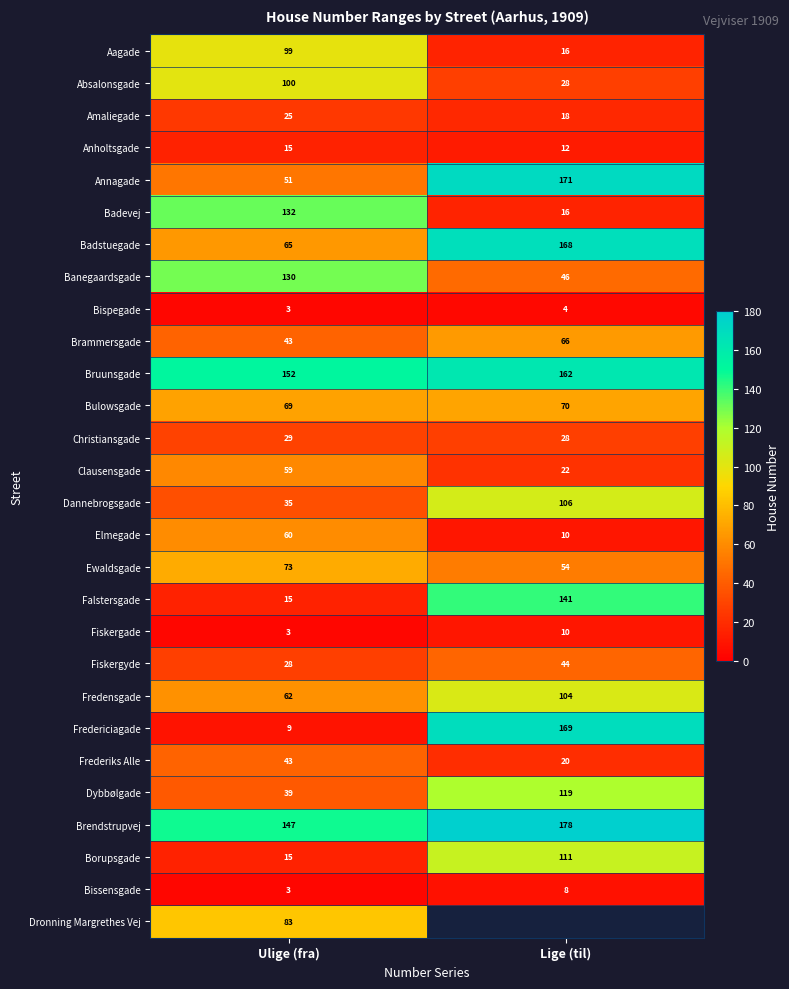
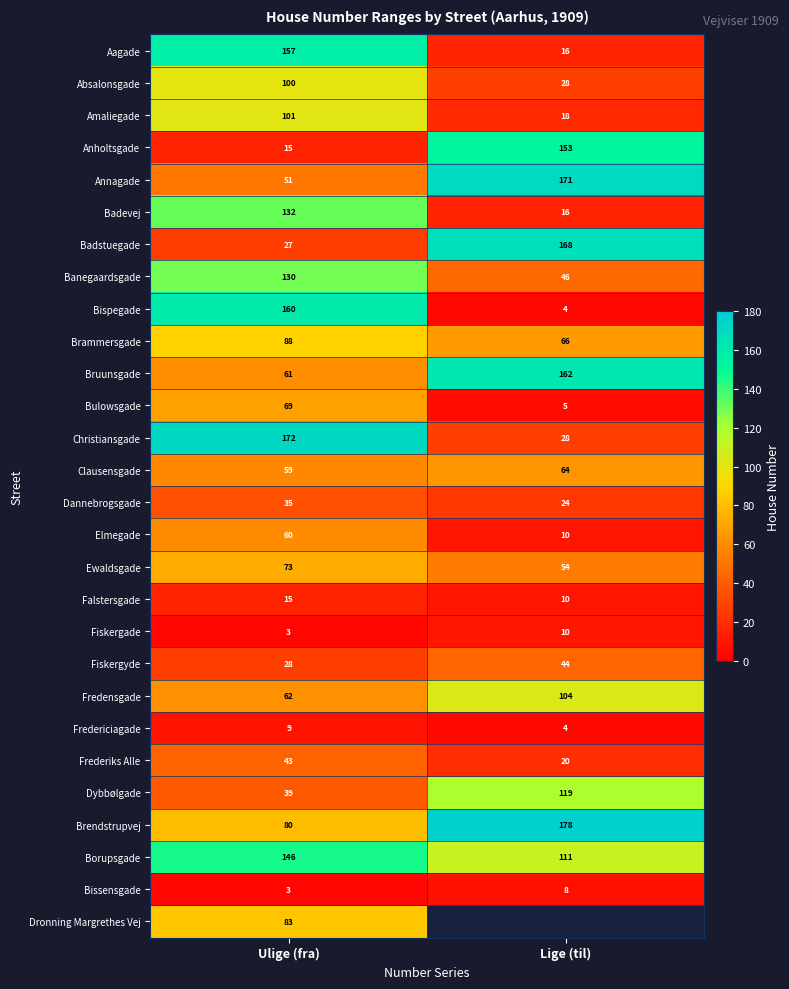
Aagade, Ulige (fra): 99 -> 157
Amaliegade, Ulige (fra): 25 -> 101
Anholtsgade, Lige (til): 12 -> 153
Badstuegade, Ulige (fra): 65 -> 27
Bispegade, Ulige (fra): 3 -> 160
Brammersgade, Ulige (fra): 43 -> 88
Bruunsgade, Ulige (fra): 152 -> 61
Bulowsgade, Lige (til): 70 -> 5
Christiansgade, Ulige (fra): 29 -> 172
Clausensgade, Lige (til): 22 -> 64
Dannebrogsgade, Lige (til): 106 -> 24
Falstersgade, Lige (til): 141 -> 10
Fredericiagade, Lige (til): 169 -> 4
Brendstrupvej, Ulige (fra): 147 -> 80
Borupsgade, Ulige (fra): 15 -> 146
